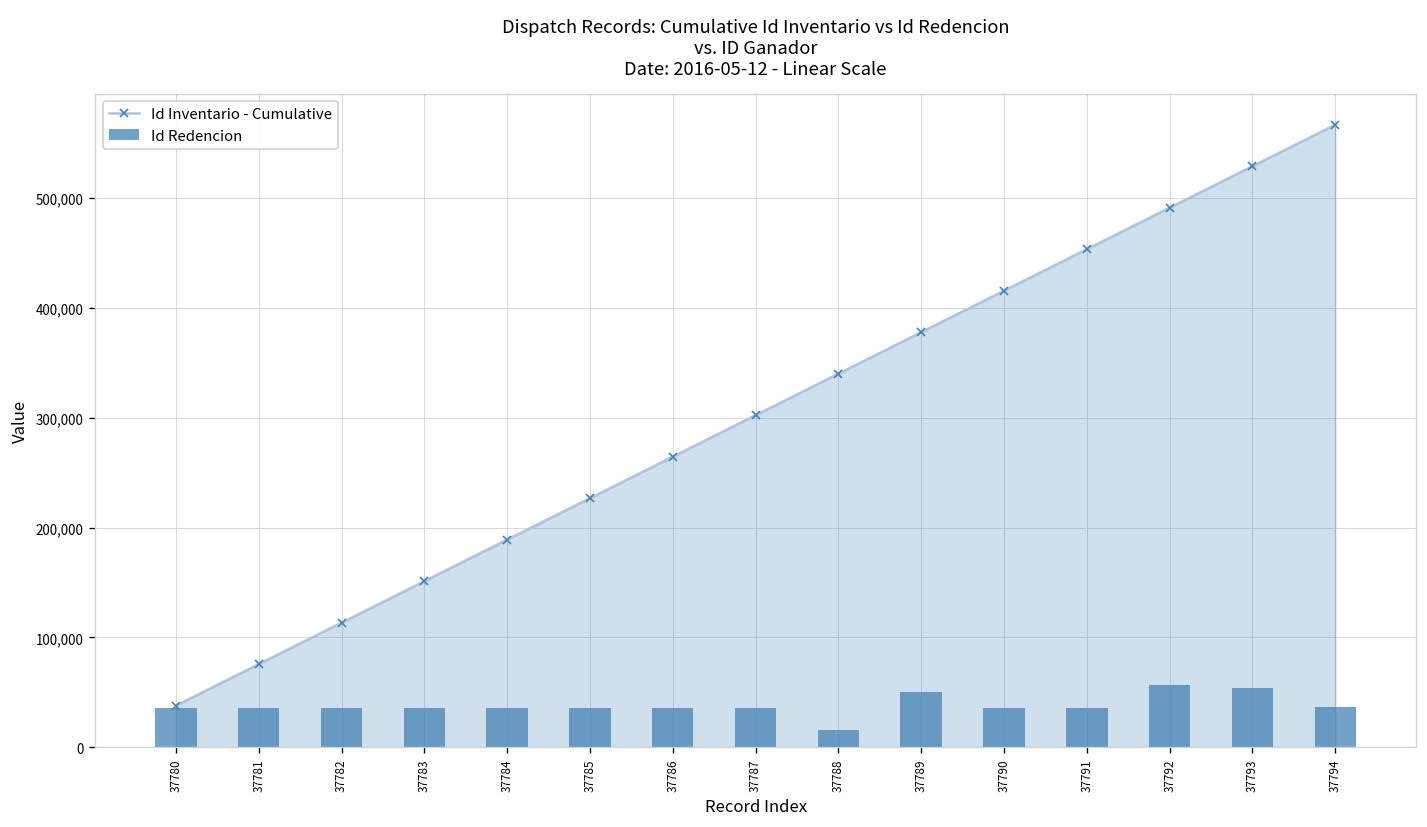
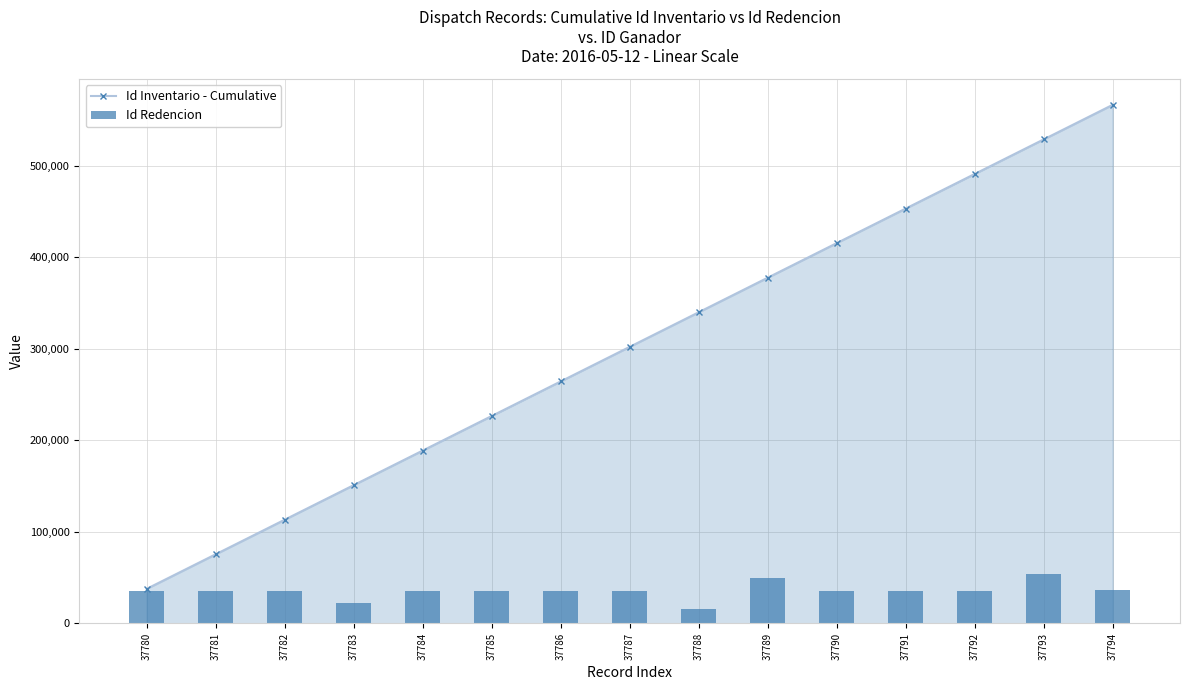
Id Redencion, 37783: 40,000 -> 20,000
Id Redencion, 37792: 60,000 -> 40,000
